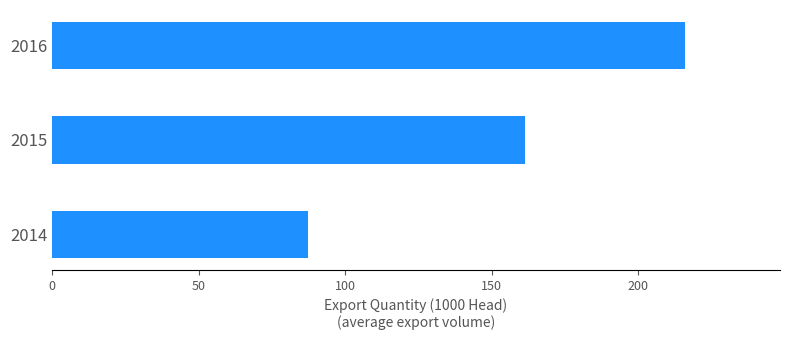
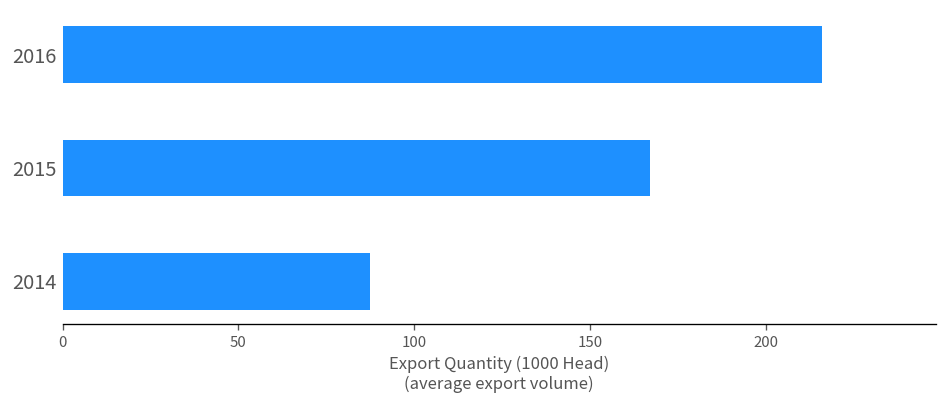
2015: 161 -> 167
